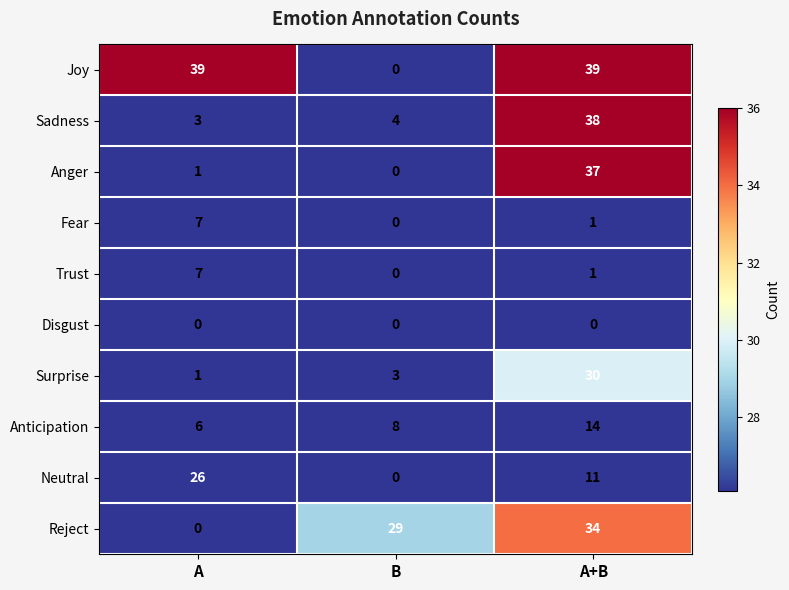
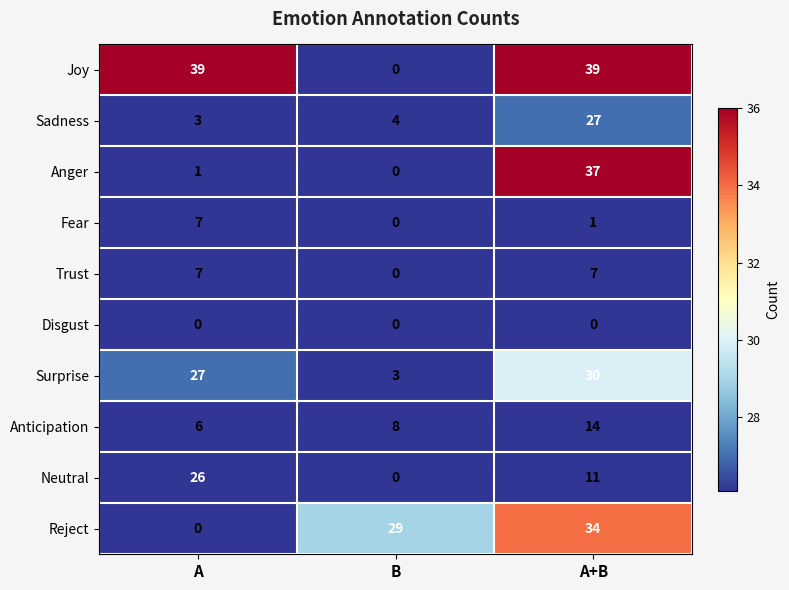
Sadness, A+B: 38 -> 27
Trust, A+B: 1 -> 7
Surprise, A: 1 -> 27
